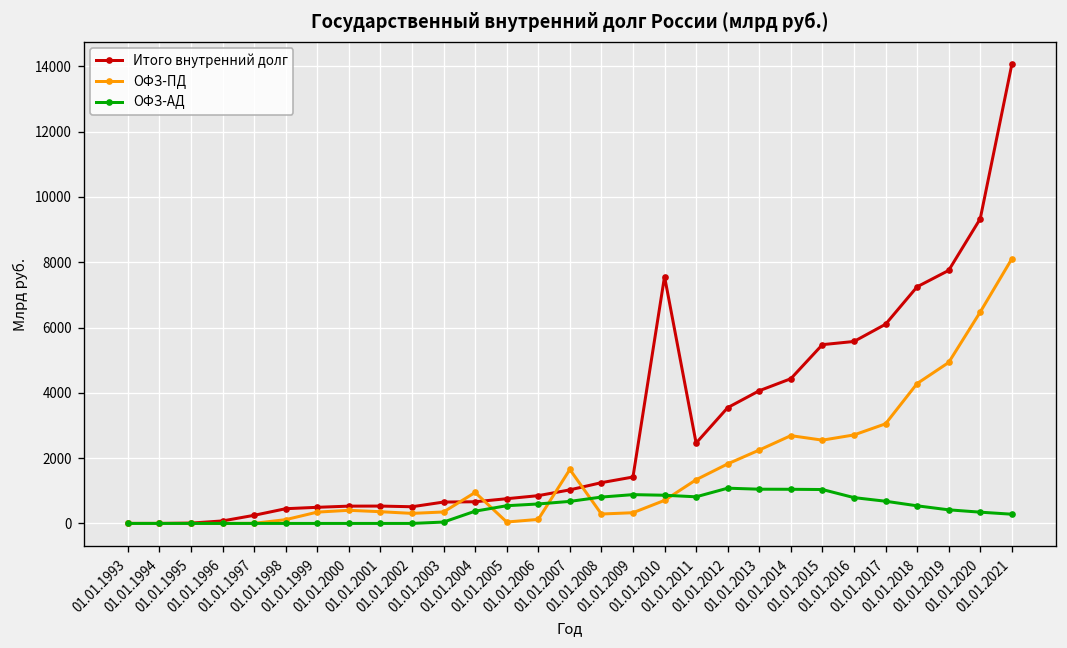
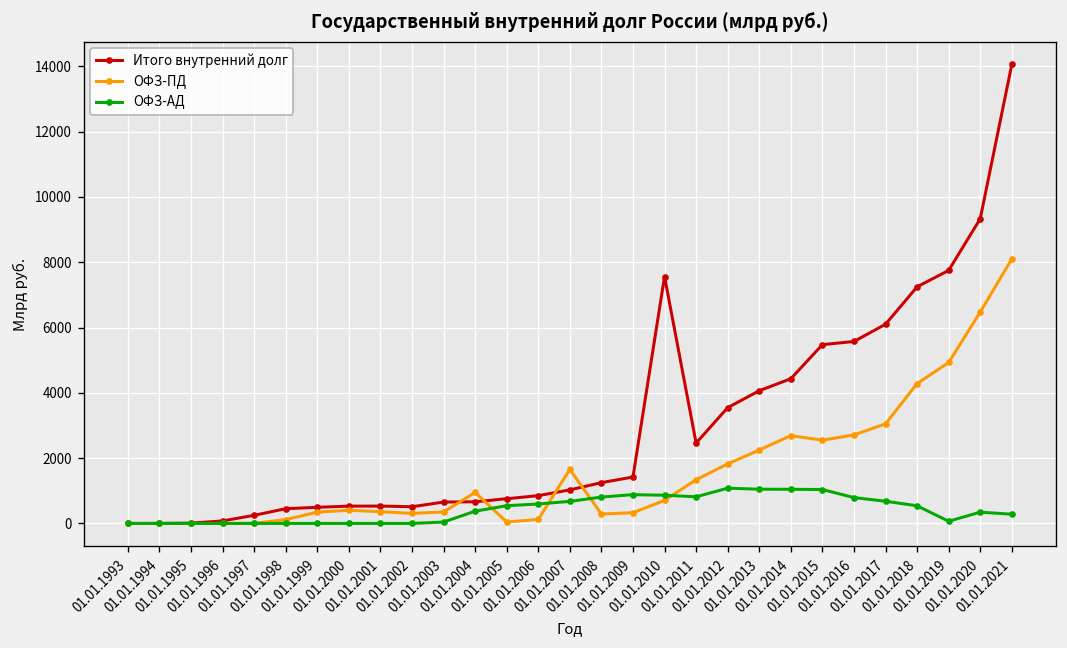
ОФЗ-АД, 01.01.2019: 400 -> 100
